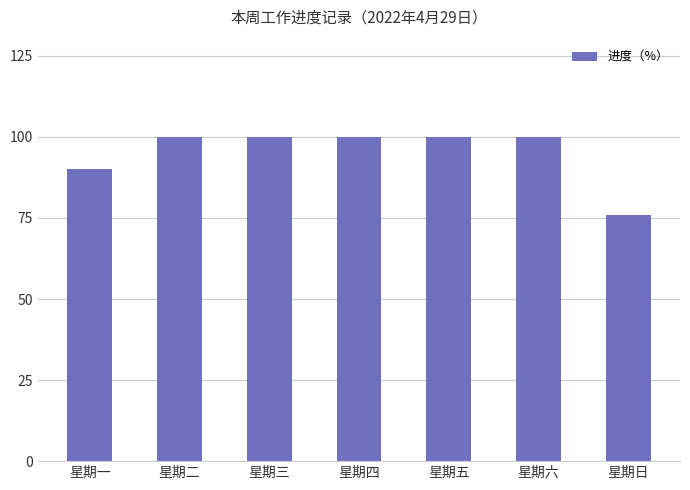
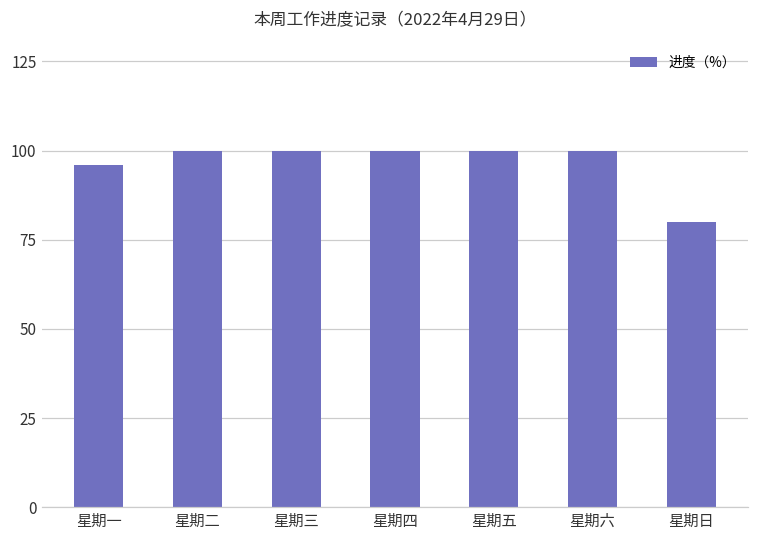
星期一: 90 -> 96
星期日: 76 -> 80
